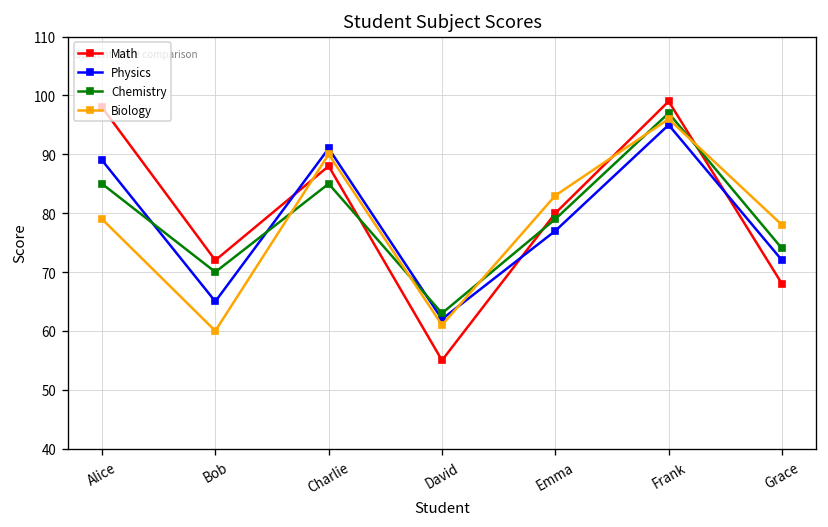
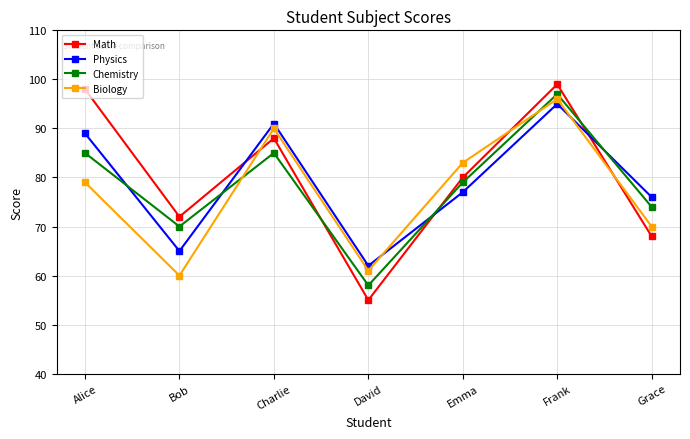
Chemistry, David: 63 -> 58
Physics, Grace: 72 -> 76
Biology, Grace: 78 -> 70
